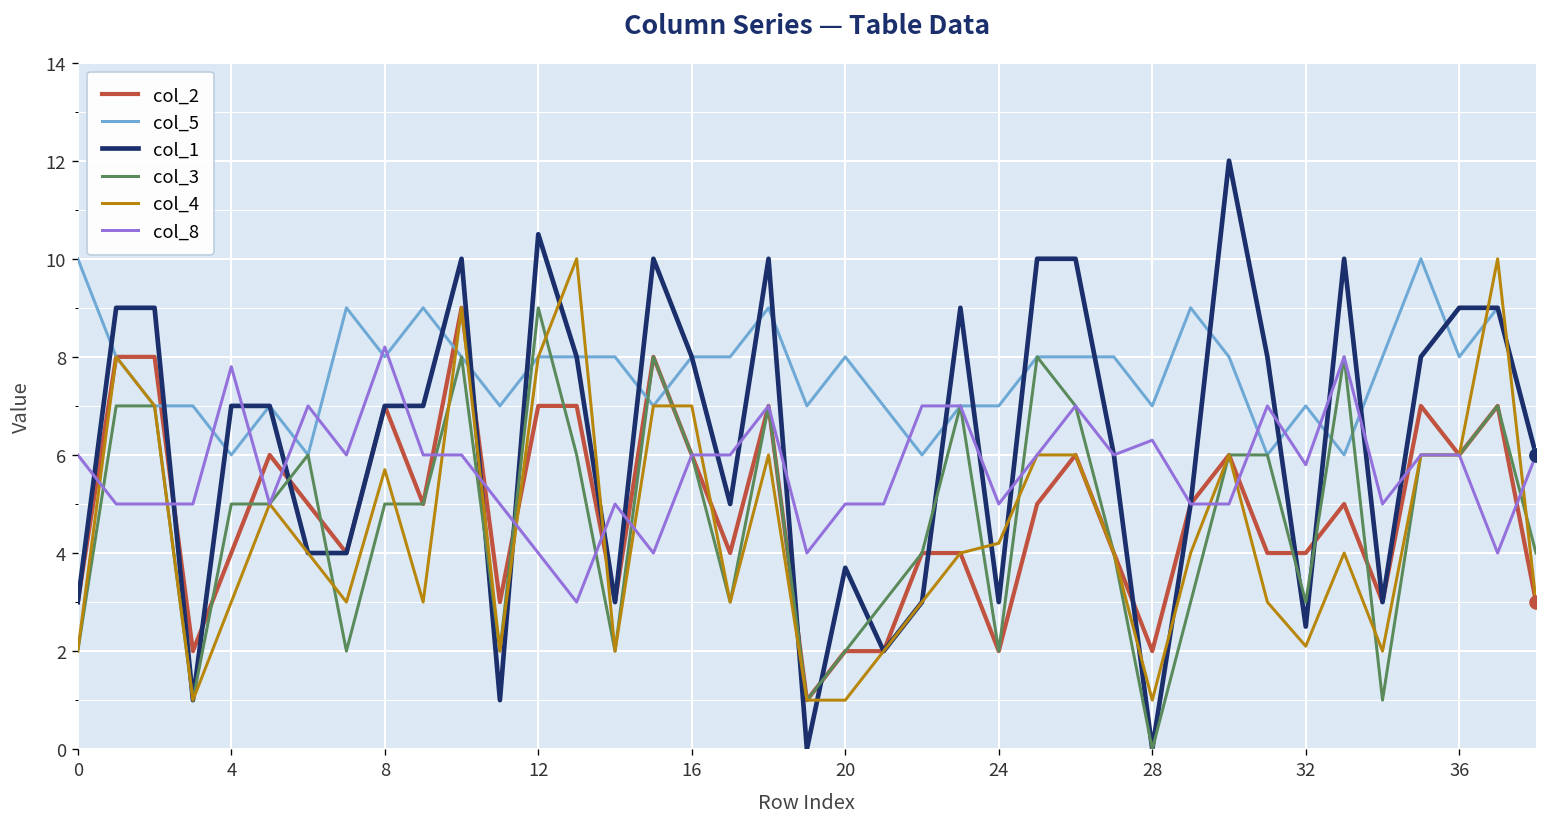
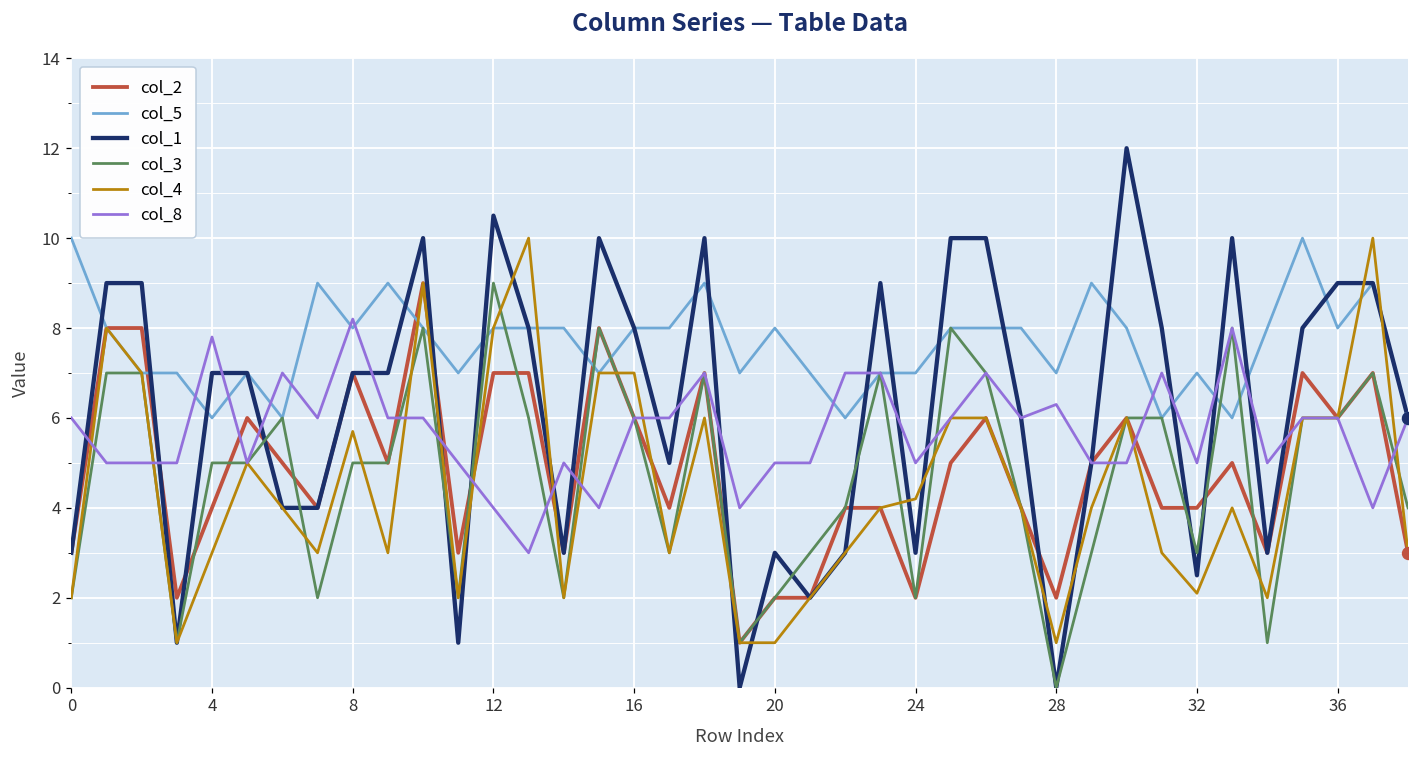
col_1, 20: 3.7 -> 3.0
col_8, 32: 5.8 -> 5.0
